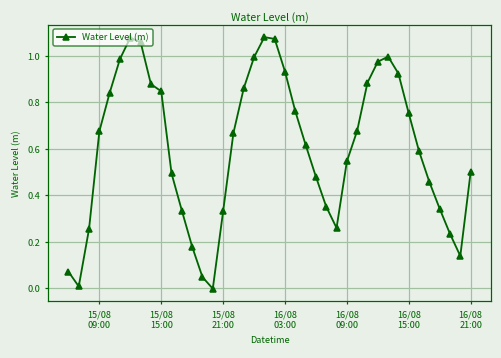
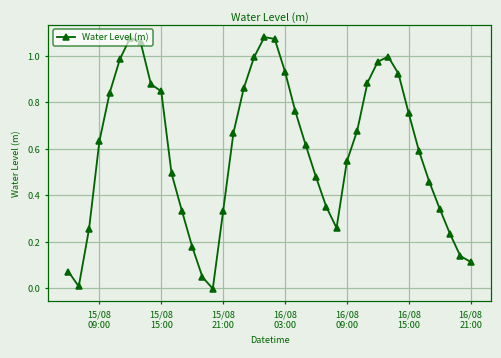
15/08 09:00: 0.68 -> 0.63
16/08 21:00: 0.50 -> 0.11
